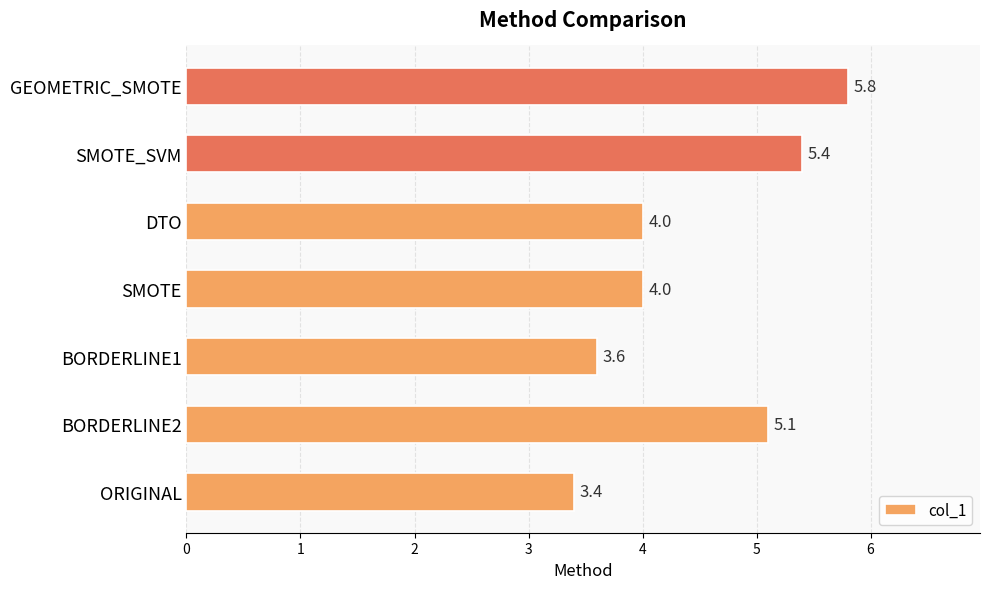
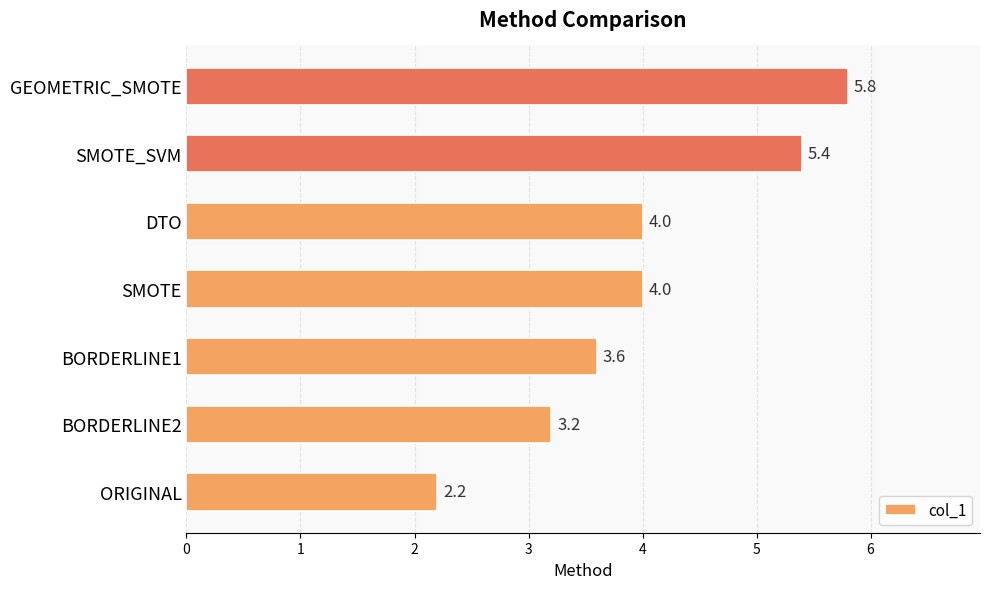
BORDERLINE2: 5.1 -> 3.2
ORIGINAL: 3.4 -> 2.2
